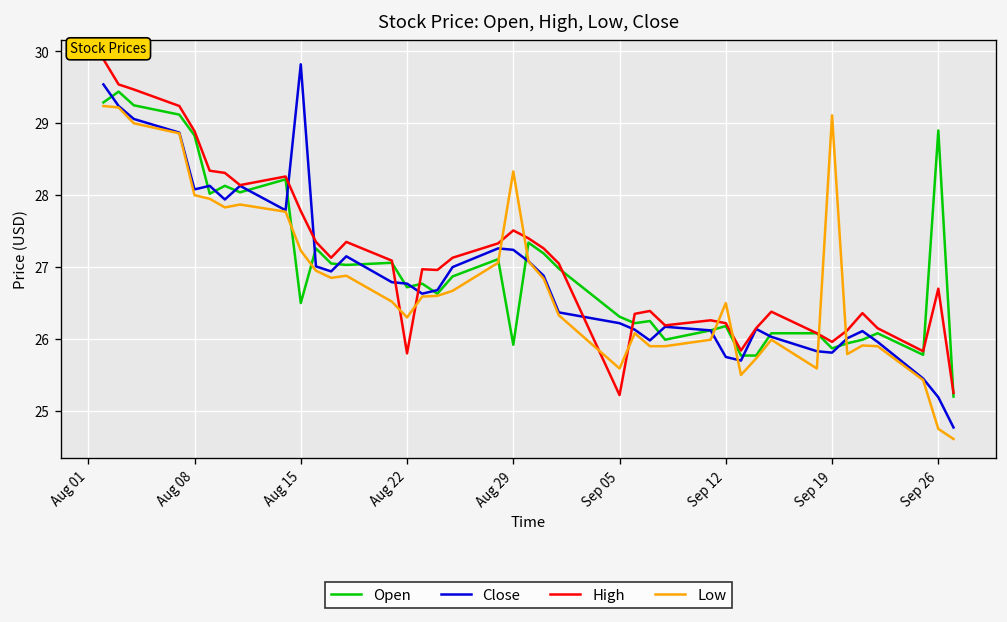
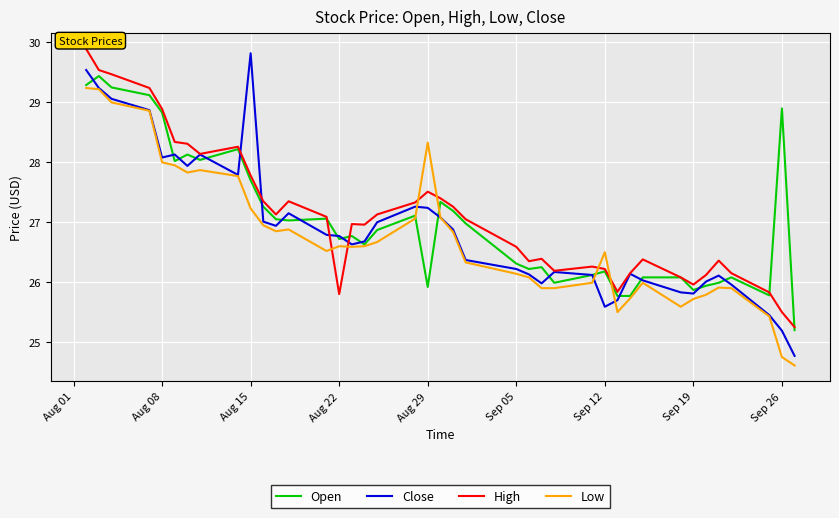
Open, Aug 15: 26.5 -> 27.7
Low, Aug 22: 26.3 -> 26.6
High, Sep 05: 25.2 -> 26.6
Low, Sep 05: 25.6 -> 26.1
Close, Sep 12: 25.8 -> 25.6
Low, Sep 19: 29.1 -> 25.7
High, Sep 26: 26.7 -> 25.5
